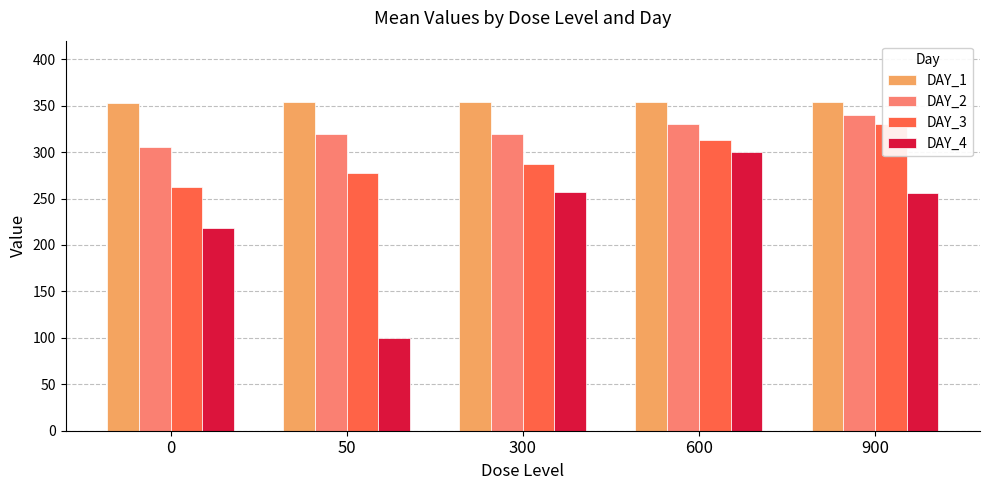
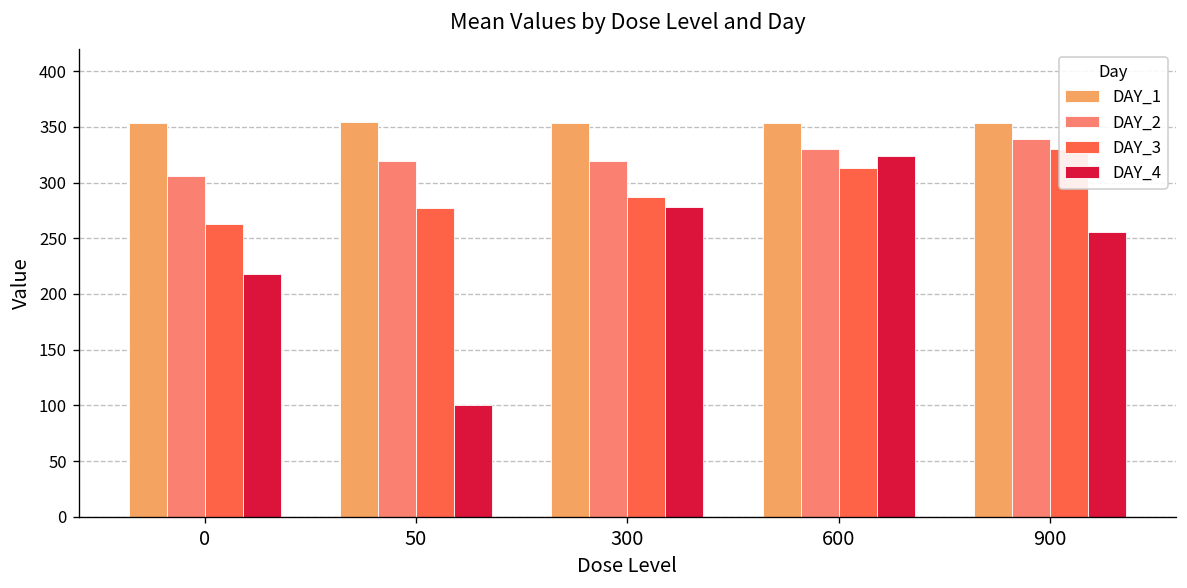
DAY_4, 300: 260 -> 280
DAY_4, 600: 300 -> 320
